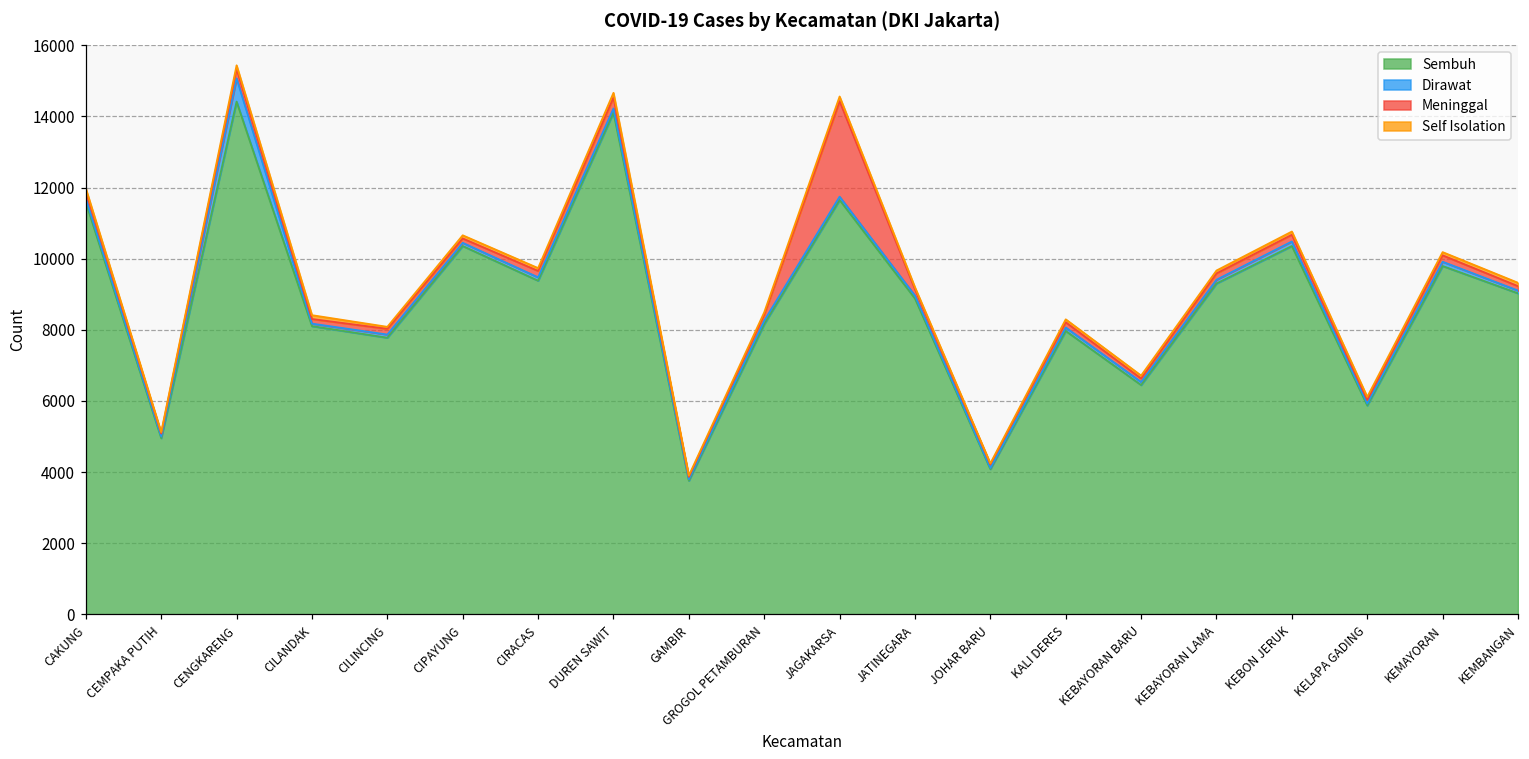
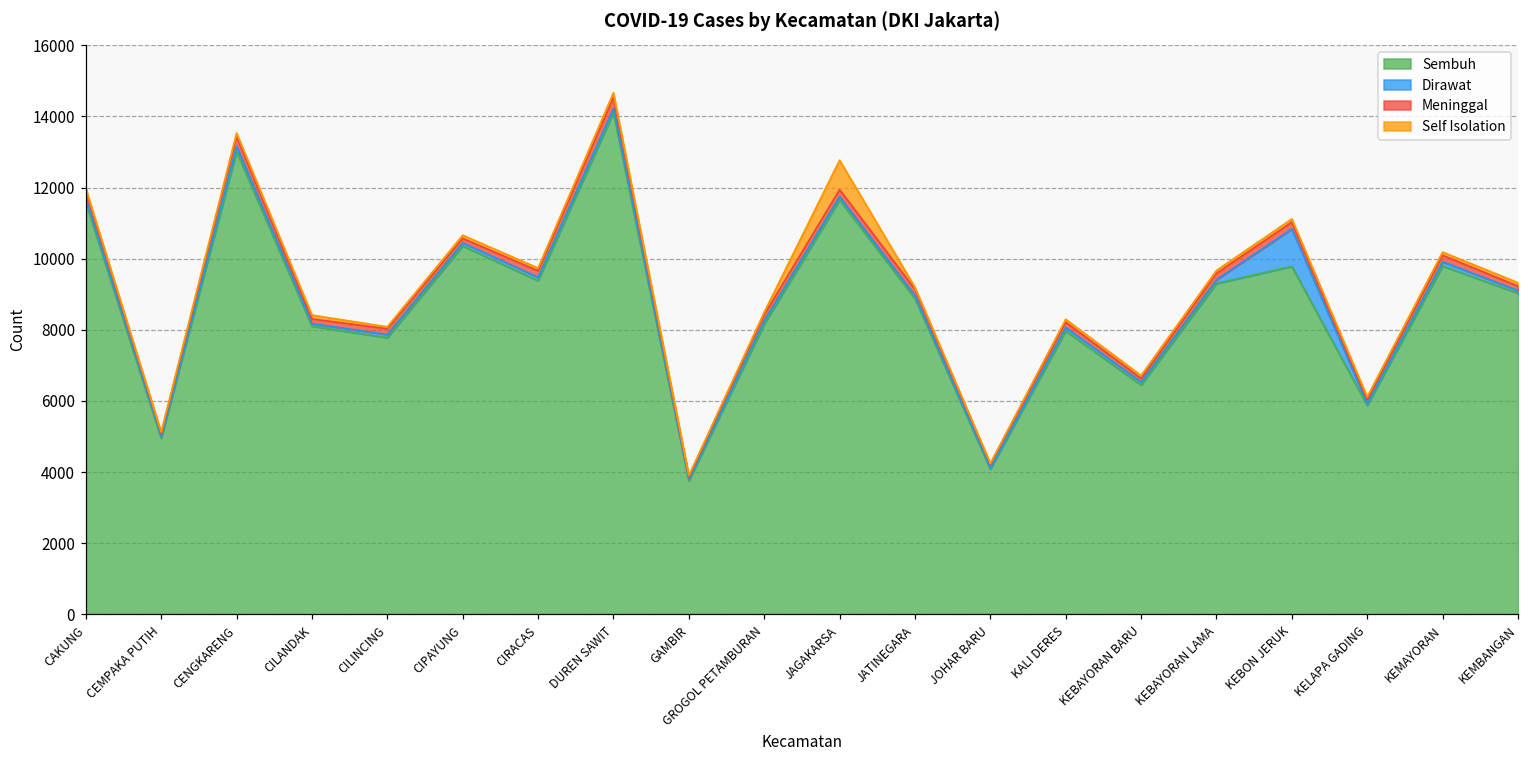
Sembuh, CENGKARENG: 14400 -> 13000
Dirawat, CENGKARENG: 700 -> 200
Meninggal, JAGAKARSA: 2700 -> 200
Self Isolation, JAGAKARSA: 100 -> 800
Sembuh, KEBON JERUK: 10400 -> 9800
Dirawat, KEBON JERUK: 100 -> 1100
